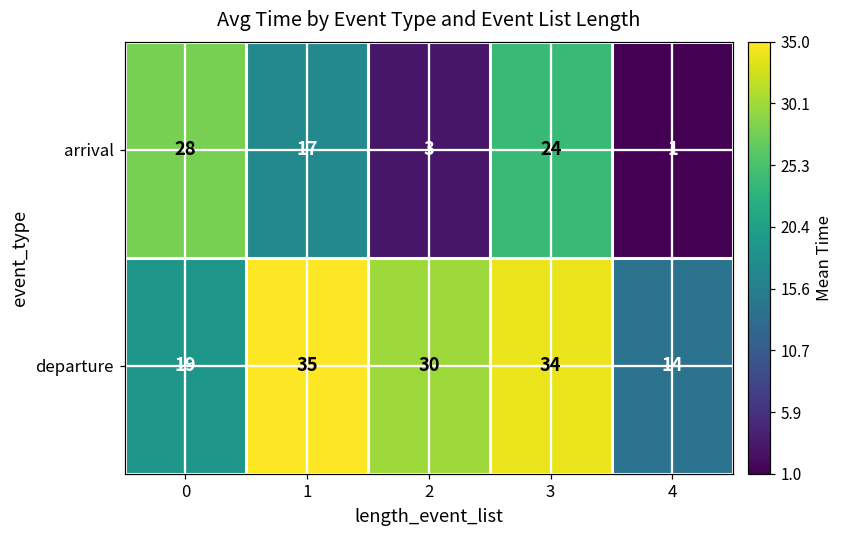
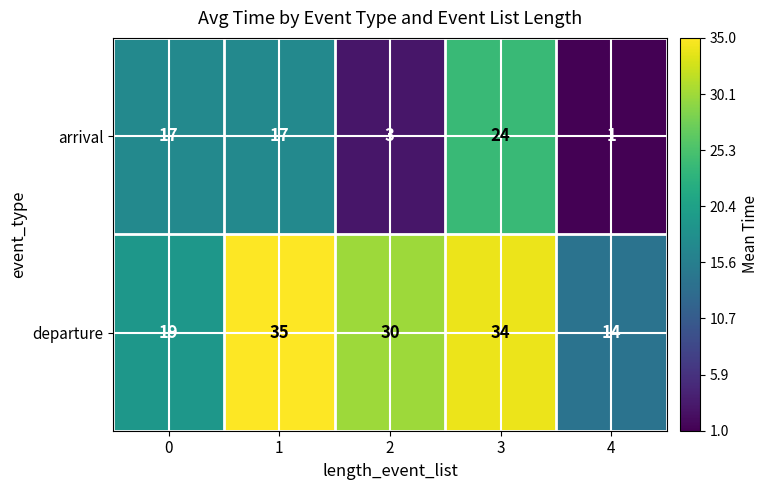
arrival, 0: 28 -> 17
